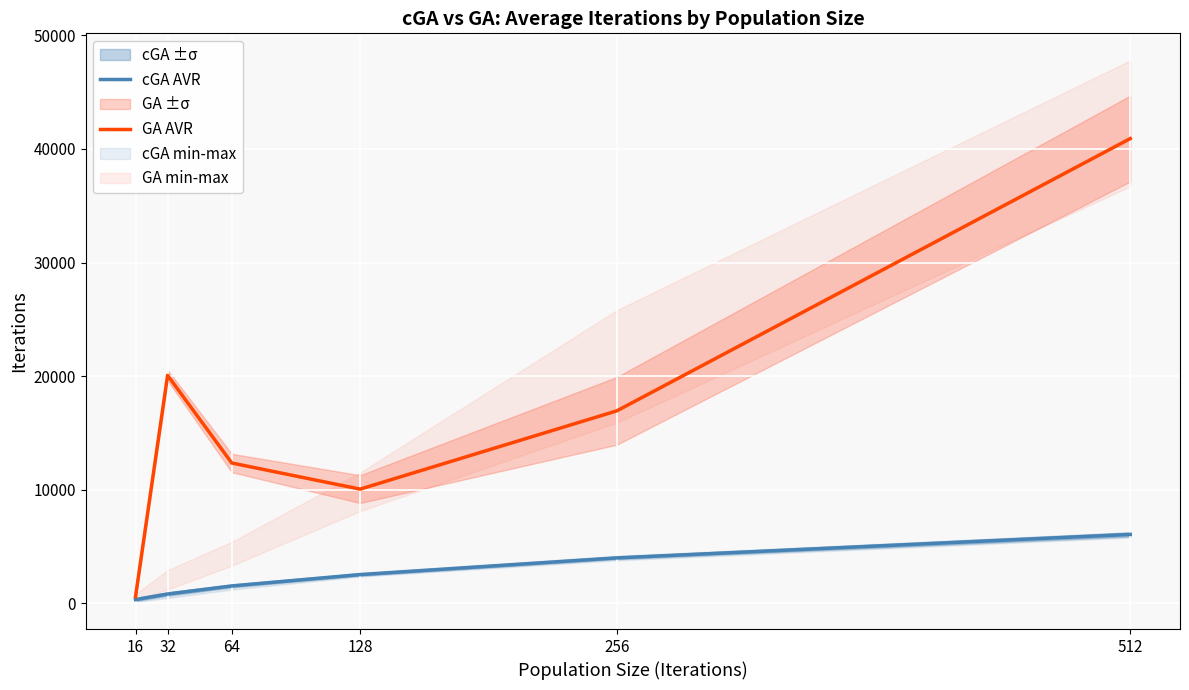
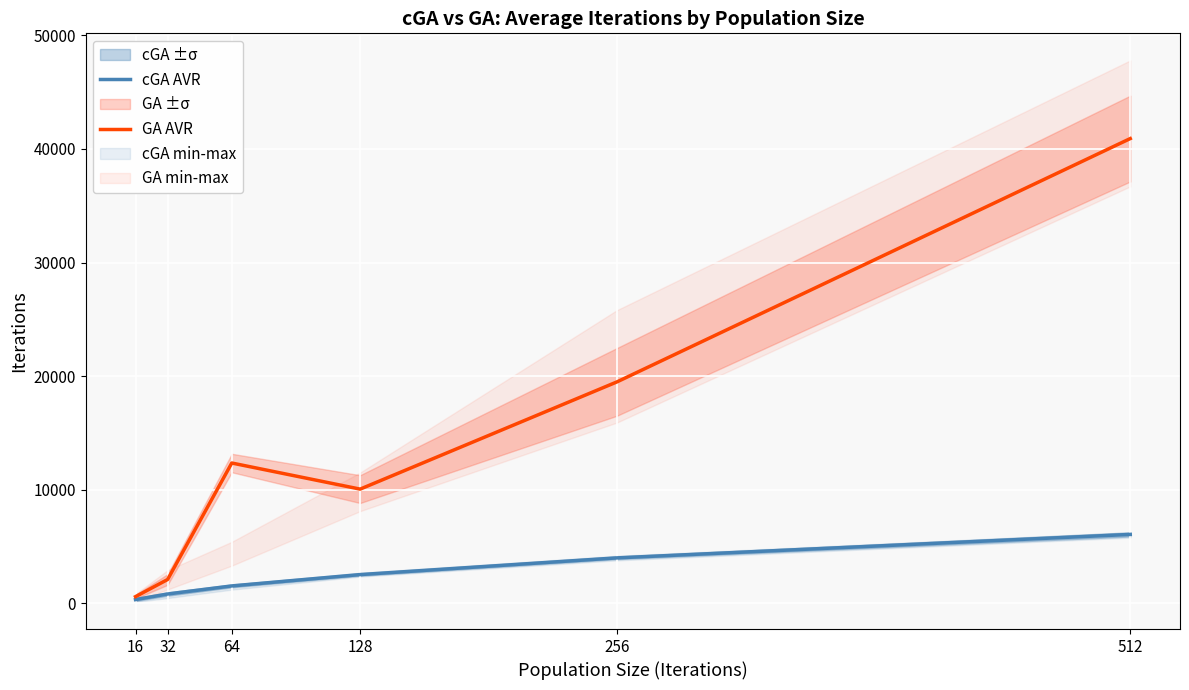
GA AVR, 32: 20100 -> 2100
GA AVR, 256: 16900 -> 19500
